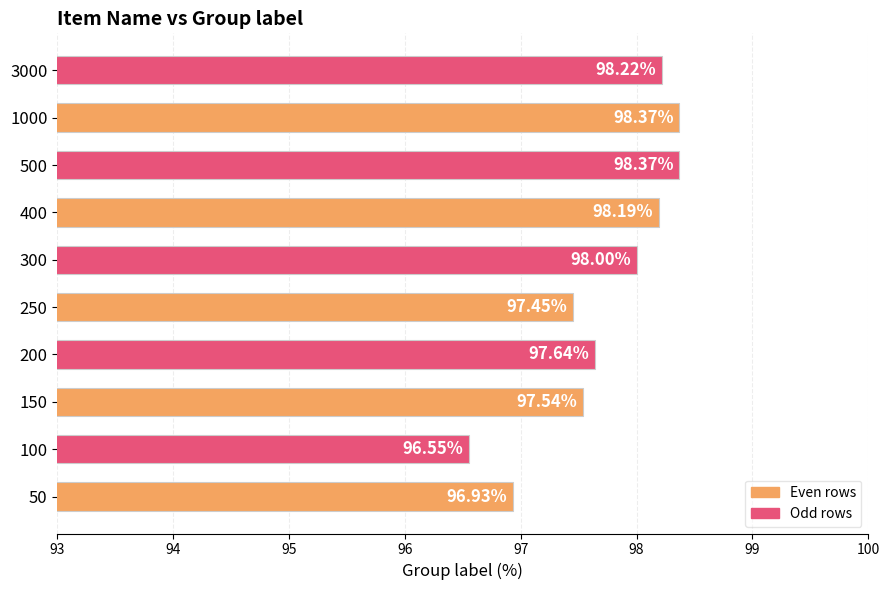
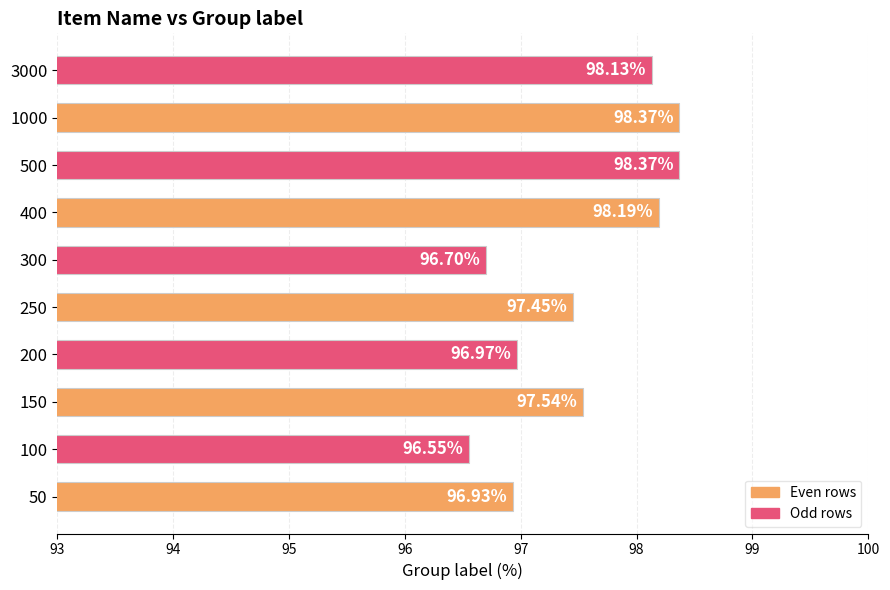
3000: 98.22% -> 98.13%
300: 98.00% -> 96.70%
200: 97.64% -> 96.97%
